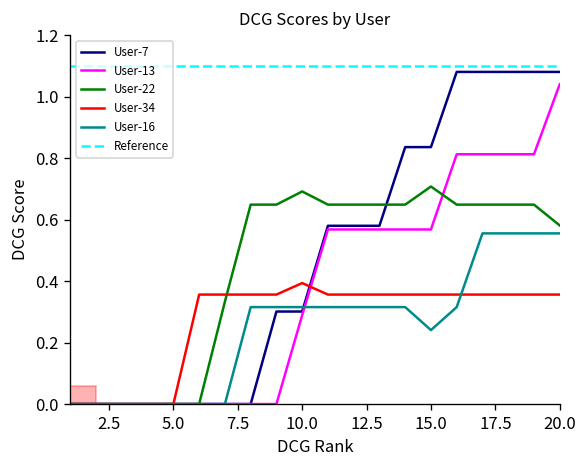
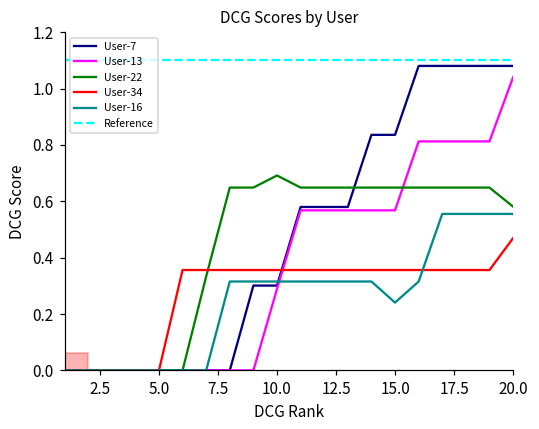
User-34, 10.0: 0.39 -> 0.36
User-22, 15.0: 0.71 -> 0.65
User-34, 20.0: 0.36 -> 0.47
